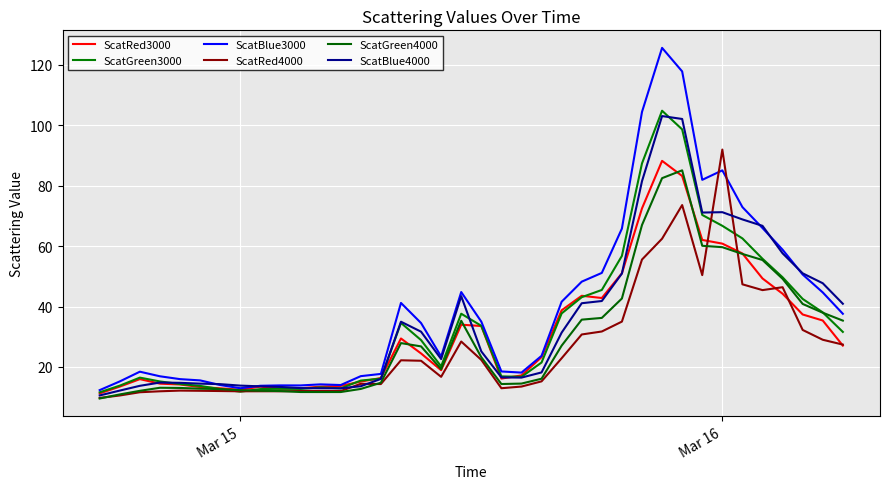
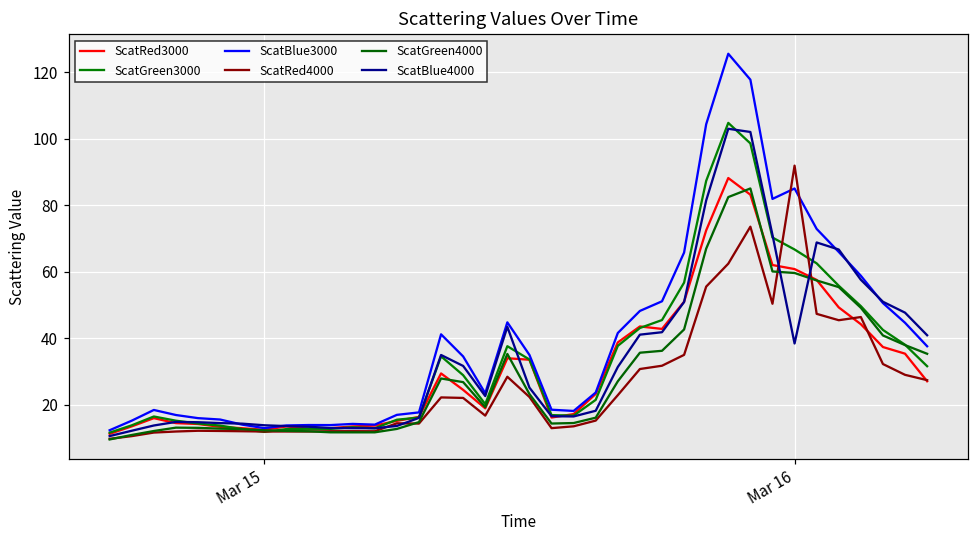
ScatBlue4000, Mar 16: 71 -> 38
